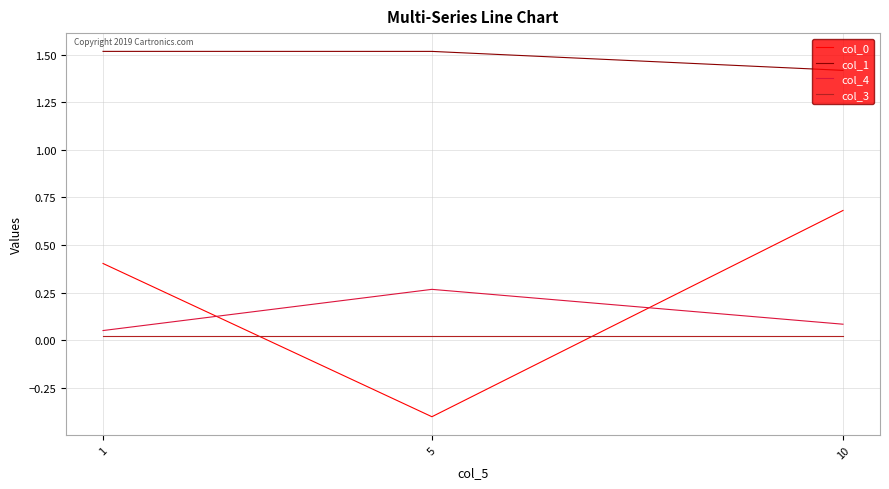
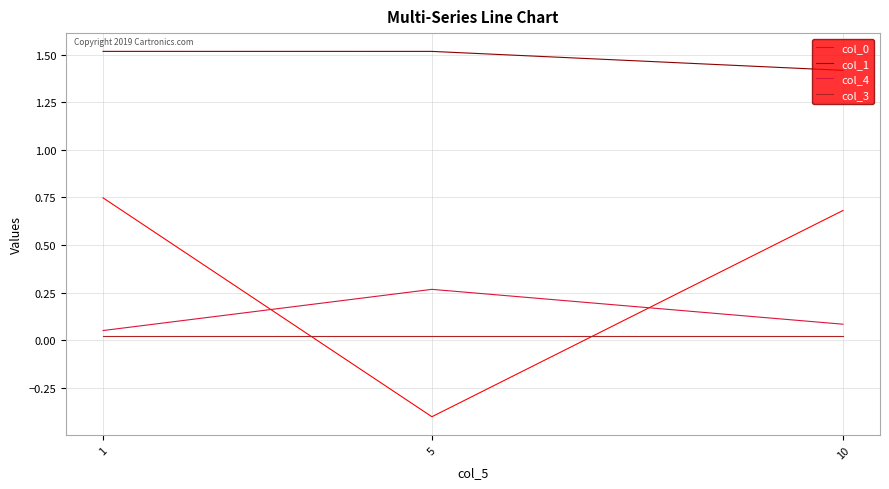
col_0, 1: 0.40 -> 0.75
